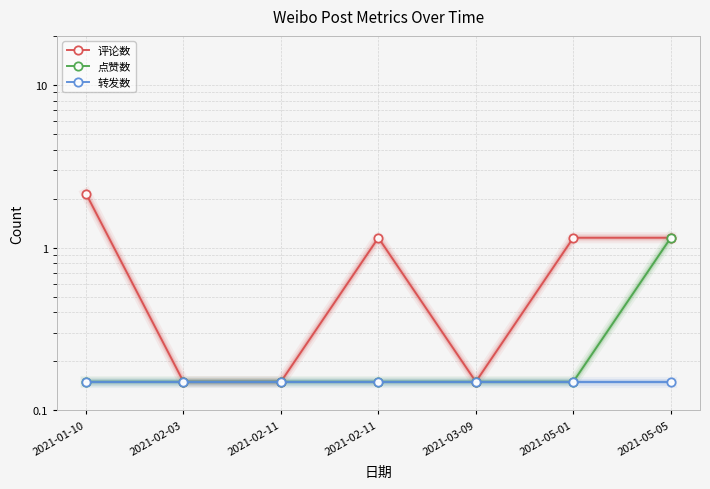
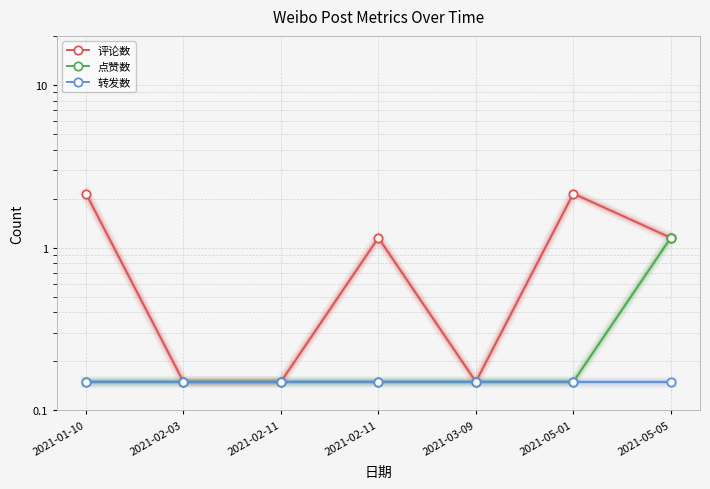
评论数, 2021-05-01: 1.2 -> 2.2
